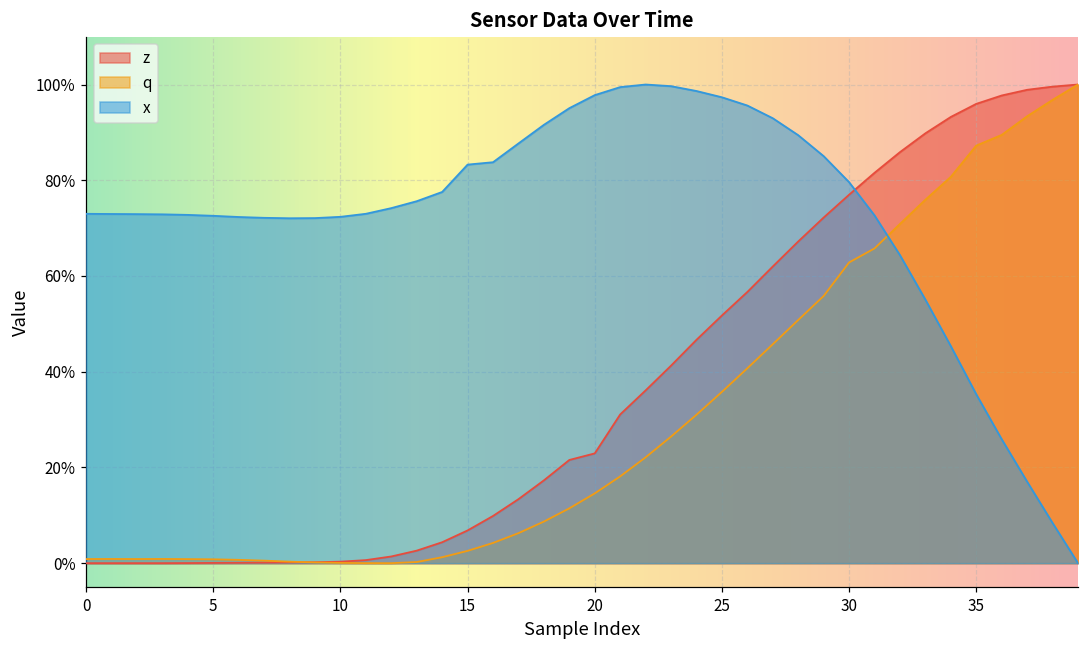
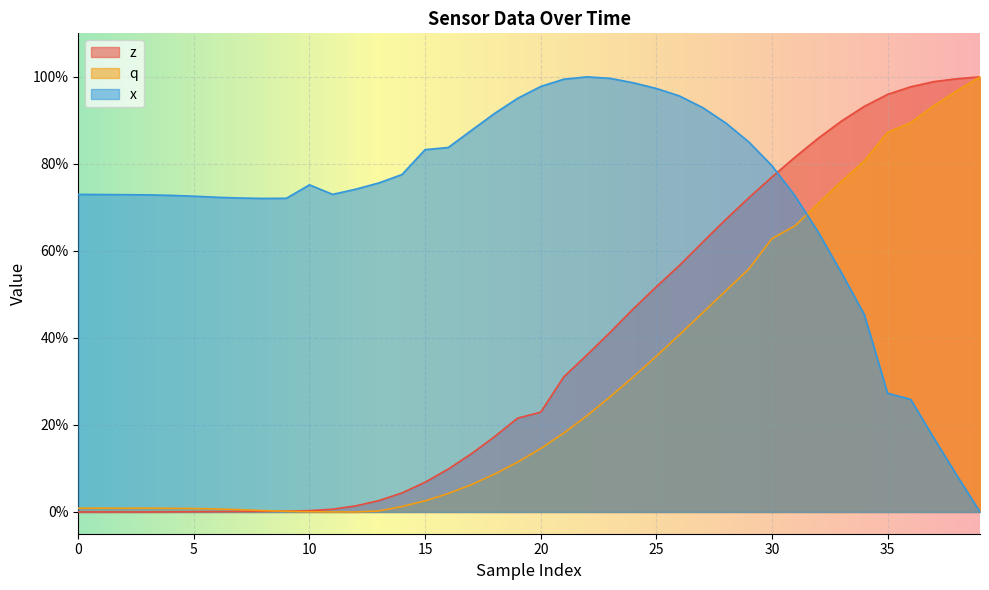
x, 10: 72% -> 75%
x, 35: 35% -> 27%
